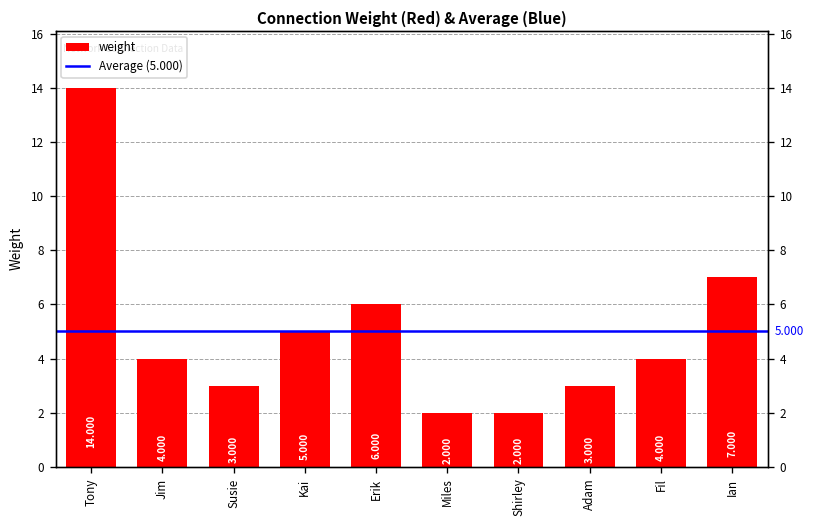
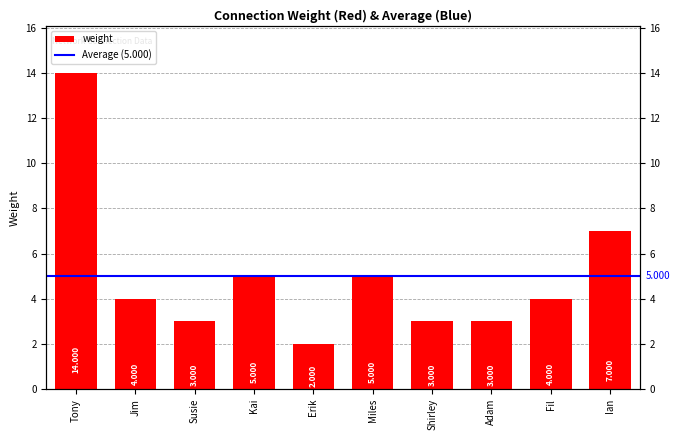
Erik: 6.000 -> 2.000
Miles: 2.000 -> 5.000
Shirley: 2.000 -> 3.000
